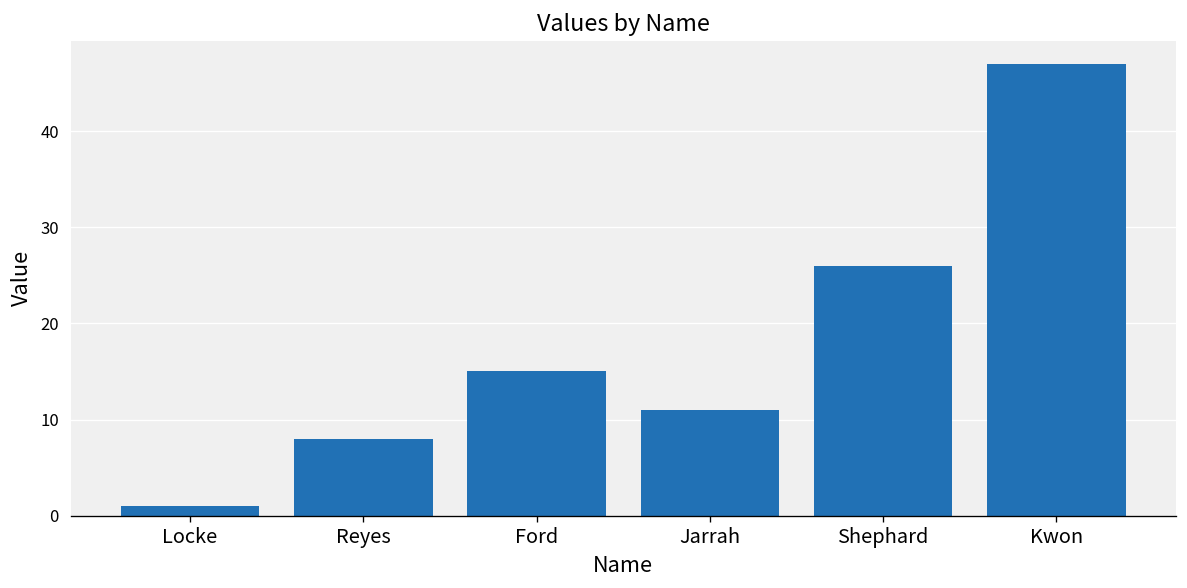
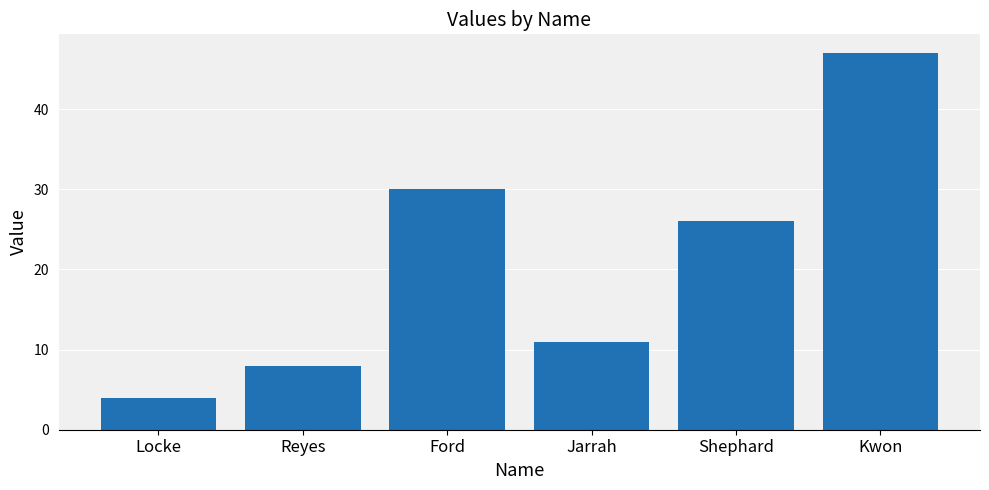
Locke: 1 -> 4
Ford: 15 -> 30
